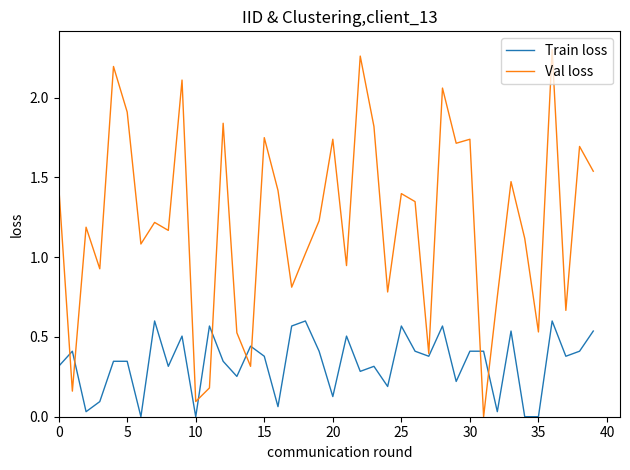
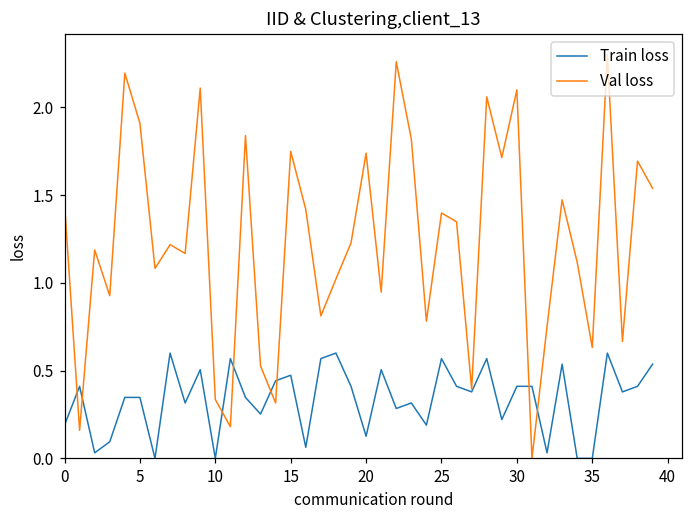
Train loss, 0: 0.32 -> 0.19
Val loss, 10: 0.10 -> 0.34
Train loss, 15: 0.38 -> 0.47
Val loss, 30: 1.74 -> 2.10
Val loss, 35: 0.53 -> 0.63
